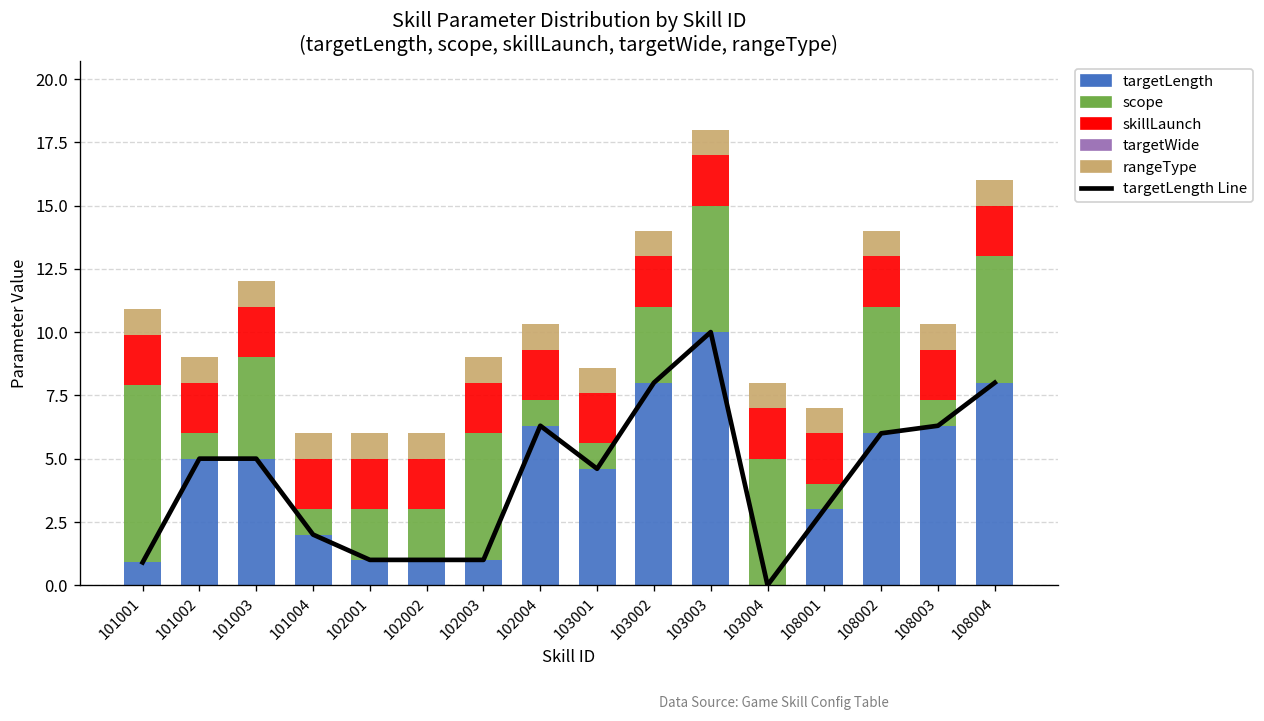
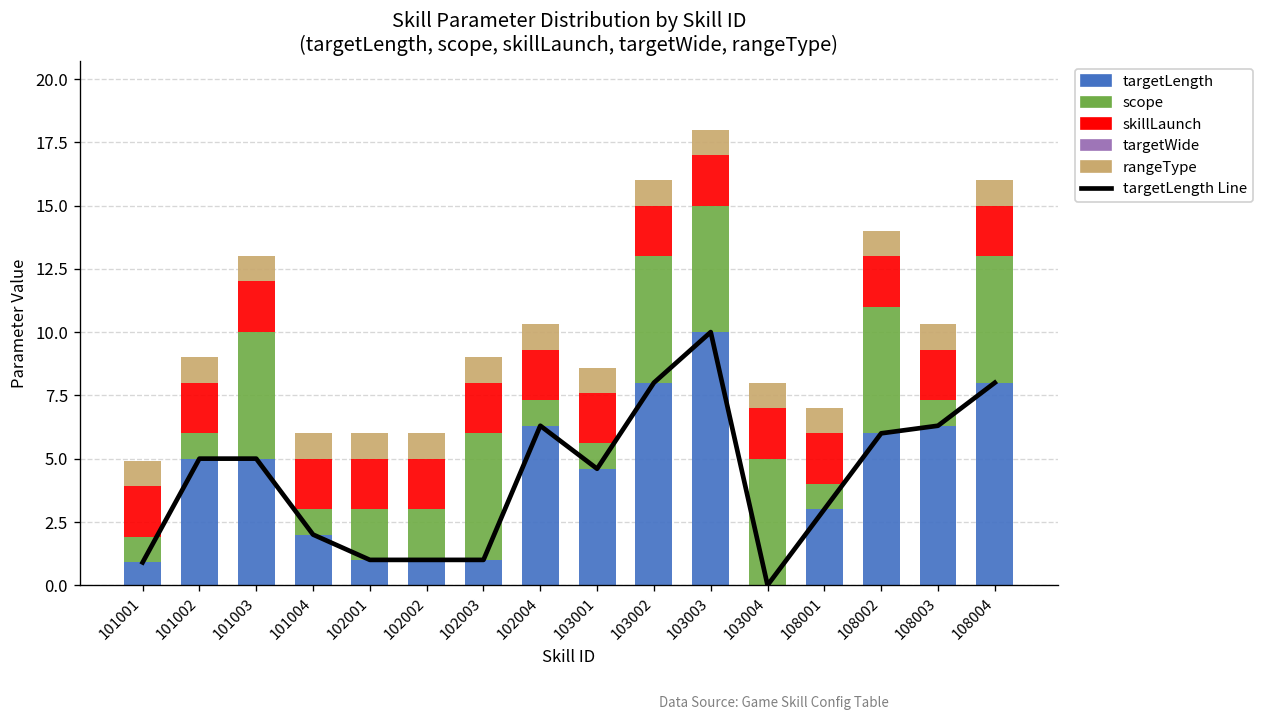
scope, 101001: 7 -> 1
scope, 101003: 4 -> 5
scope, 103002: 3 -> 5
